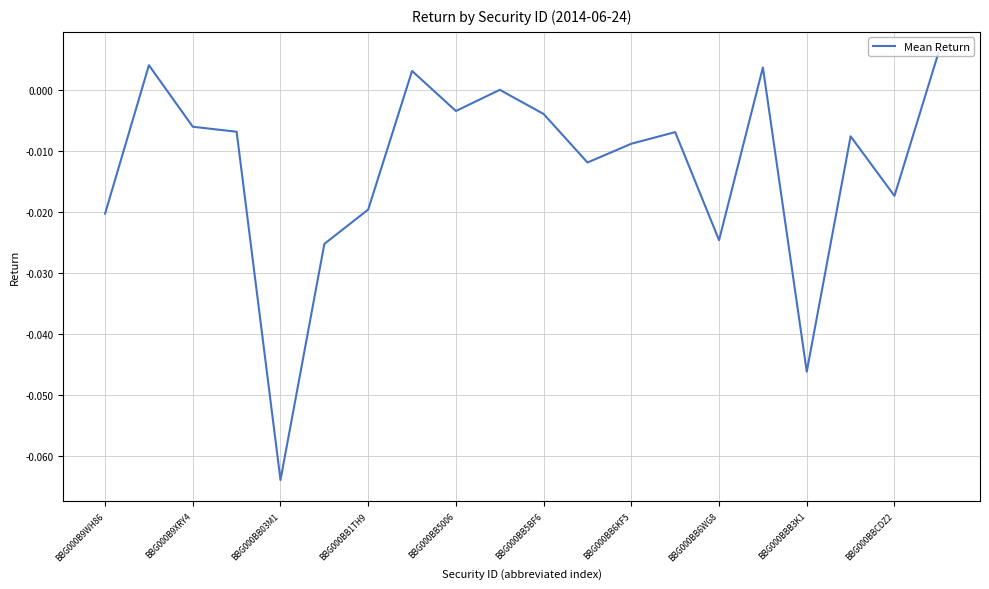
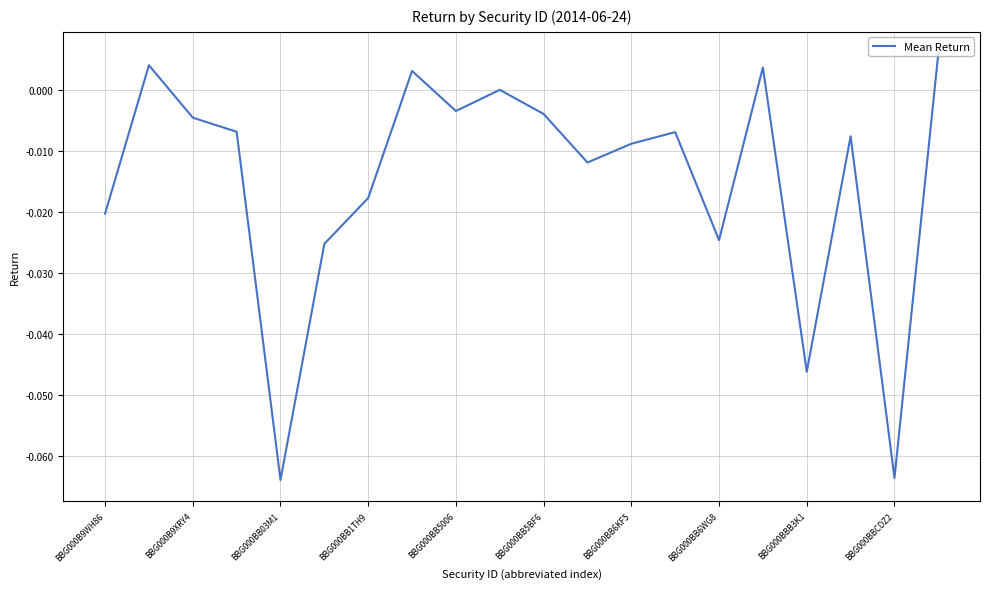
BBG000B9XRY4: -0.006 -> -0.005
BBG000BB1TH9: -0.020 -> -0.018
BBG000BBCDZ2: -0.017 -> -0.064
